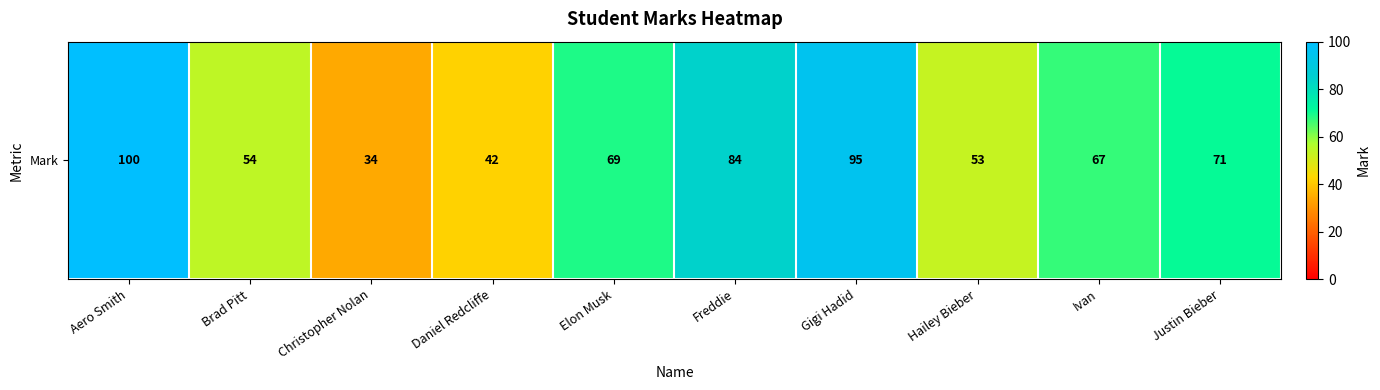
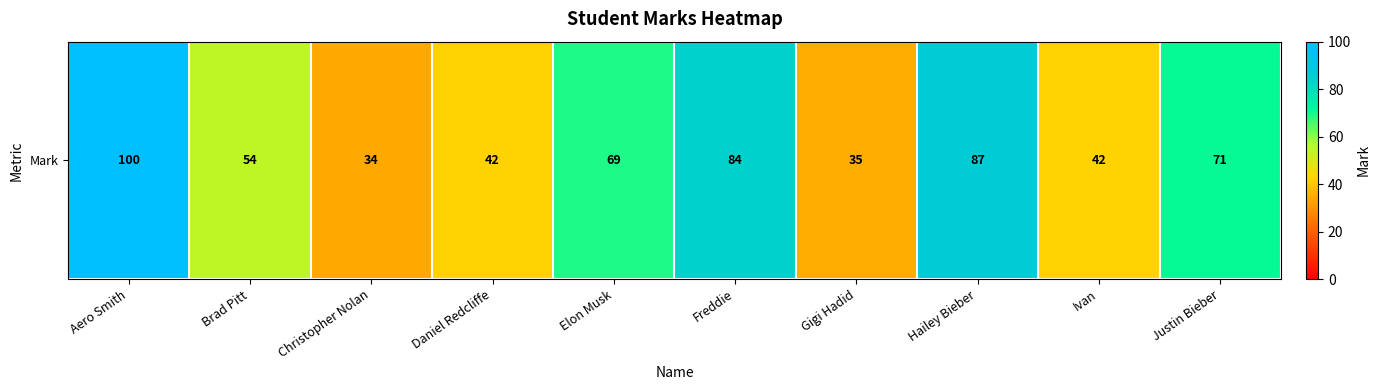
Mark, Gigi Hadid: 95 -> 35
Mark, Hailey Bieber: 53 -> 87
Mark, Ivan: 67 -> 42
